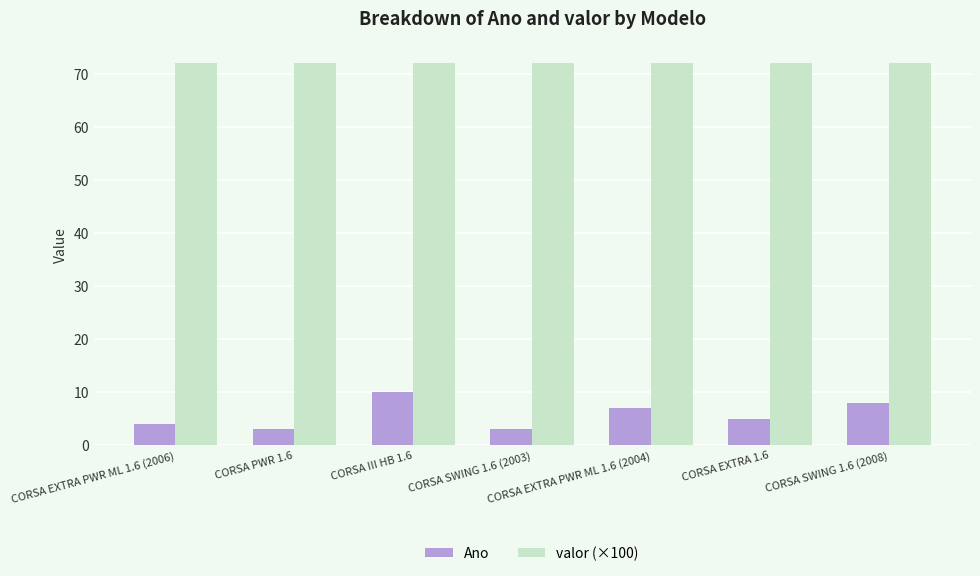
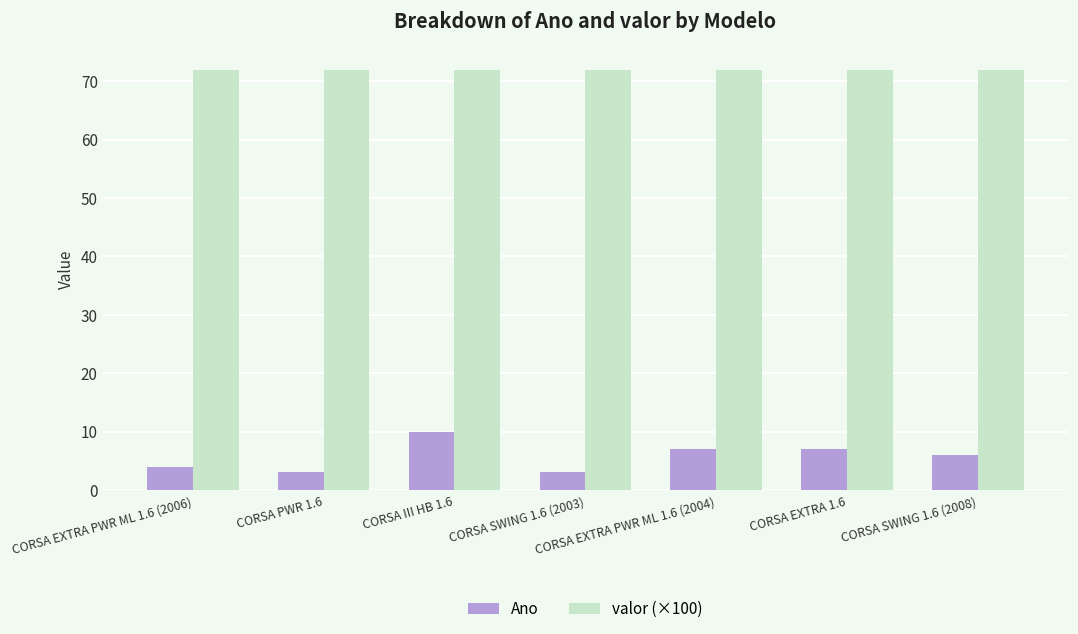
Ano, CORSA EXTRA 1.6: 5 -> 7
Ano, CORSA SWING 1.6 (2008): 8 -> 6
